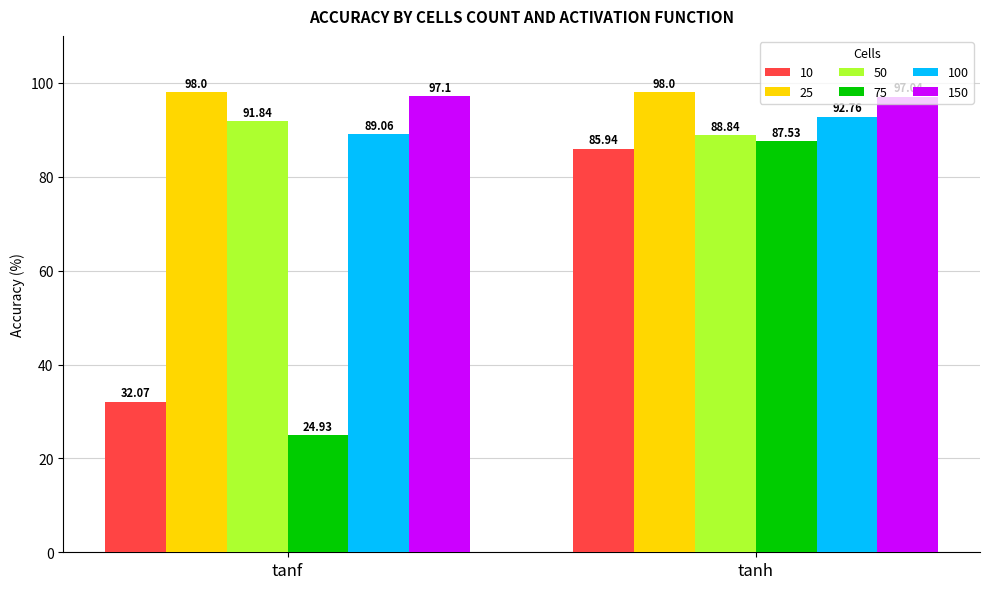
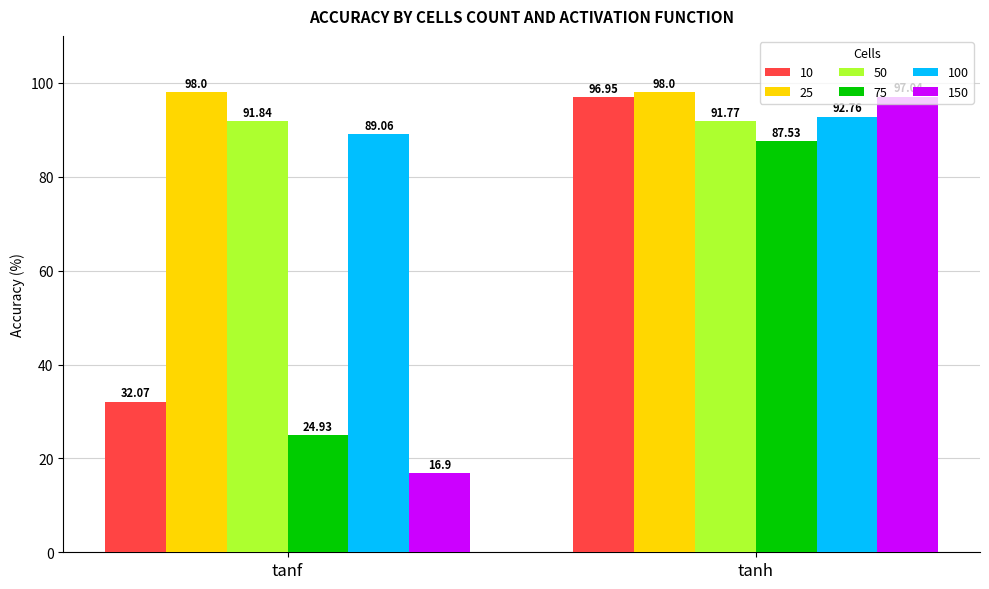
150, tanf: 97.1 -> 16.9
10, tanh: 85.94 -> 96.95
50, tanh: 88.84 -> 91.77
